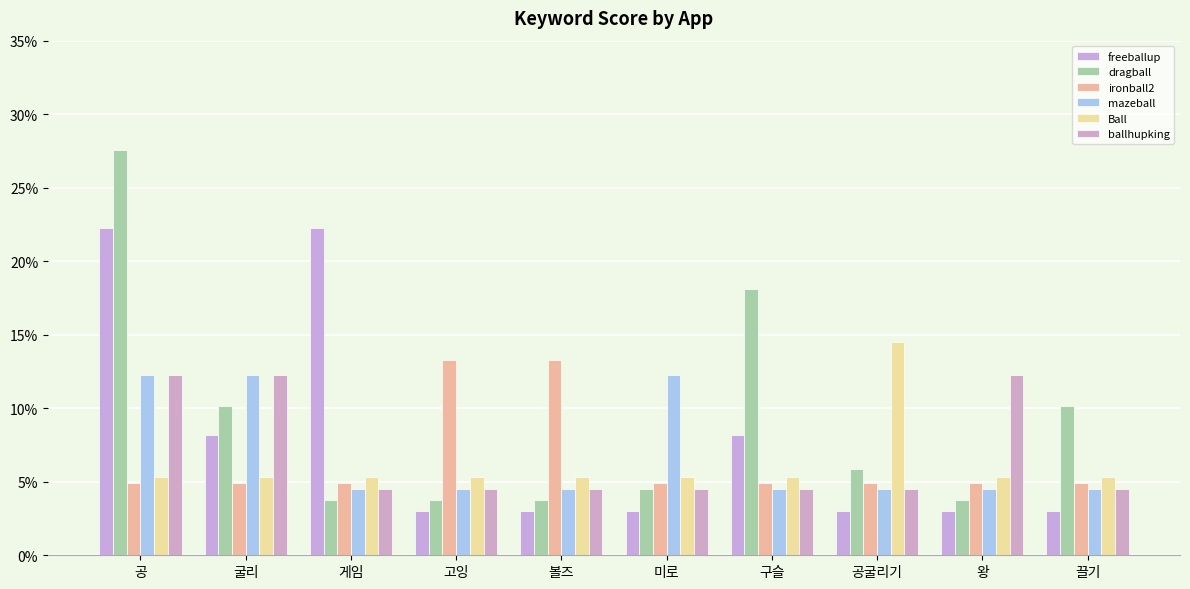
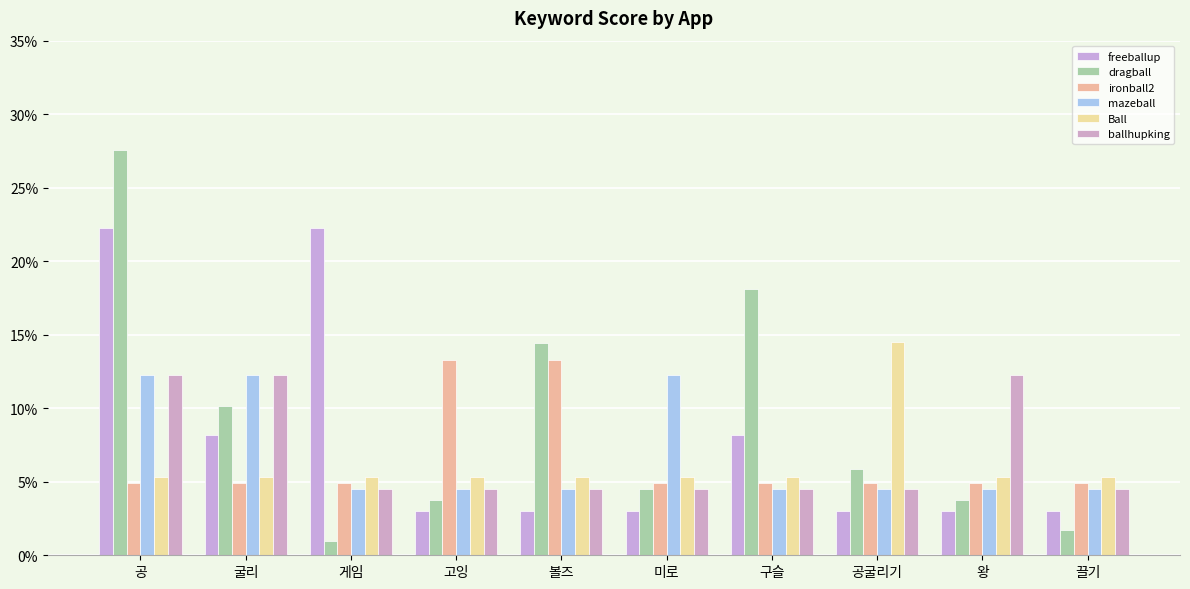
dragball, 게임: 3.7% -> 1.0%
dragball, 볼즈: 3.7% -> 14.5%
dragball, 끌기: 10.1% -> 1.7%
